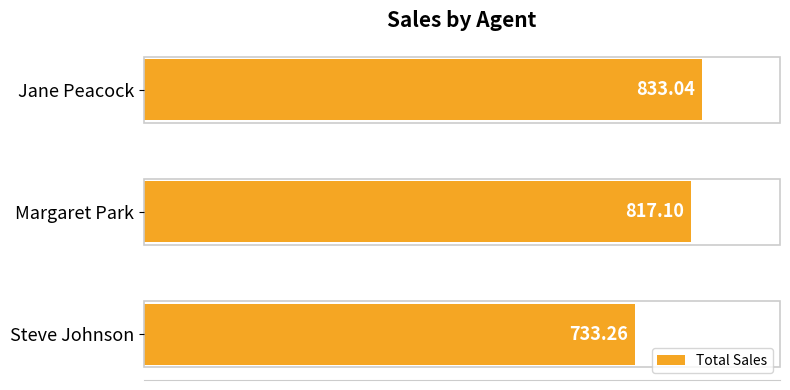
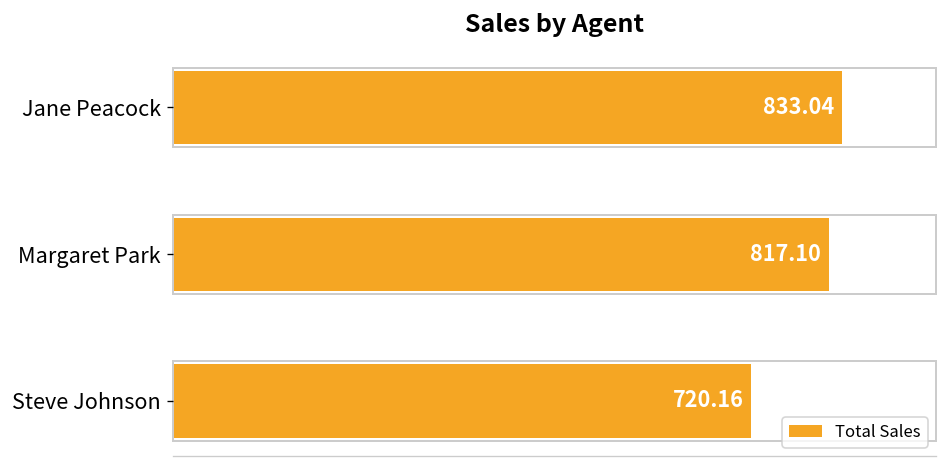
Steve Johnson: 733.26 -> 720.16
